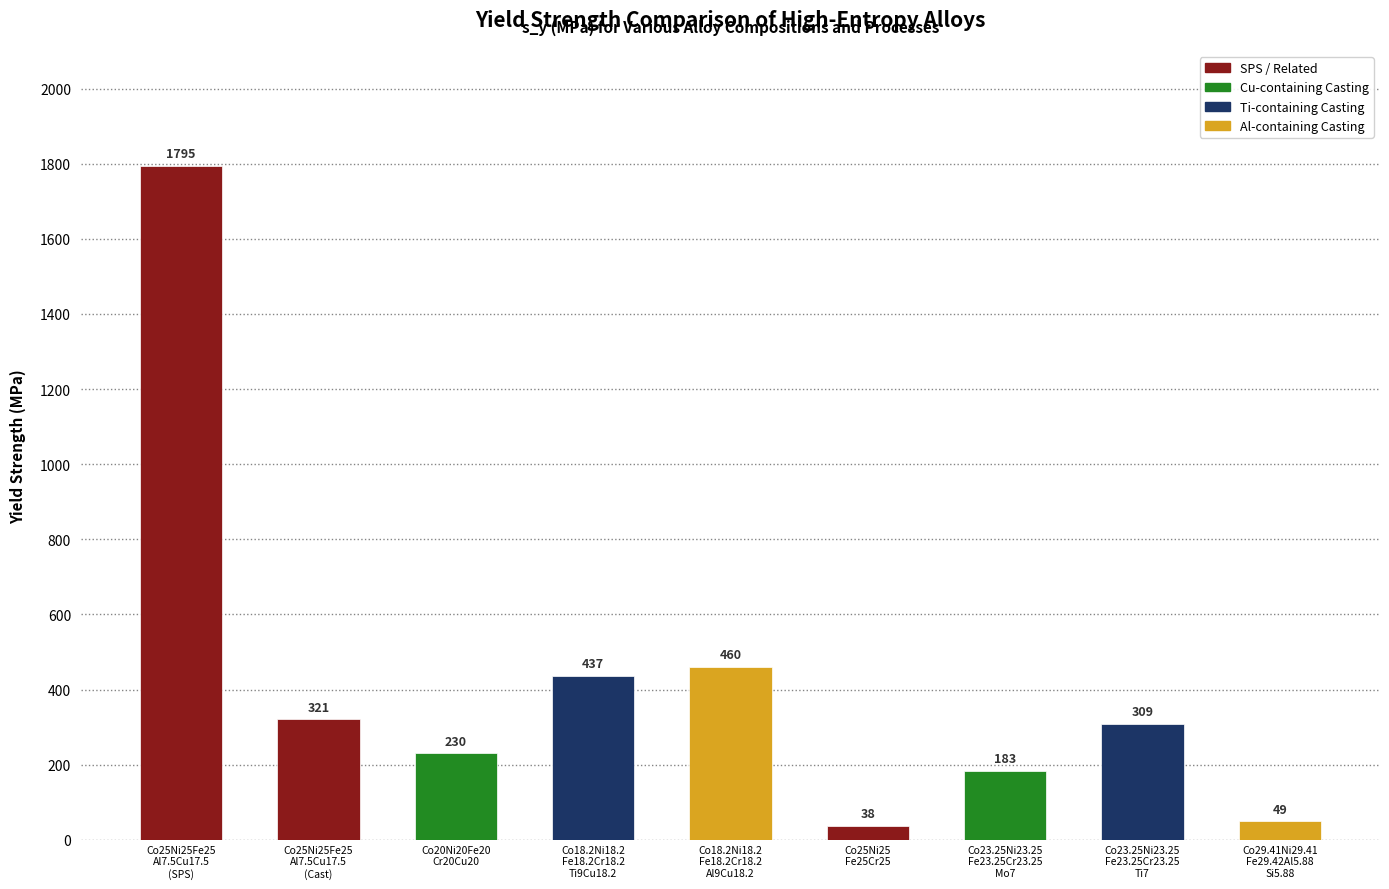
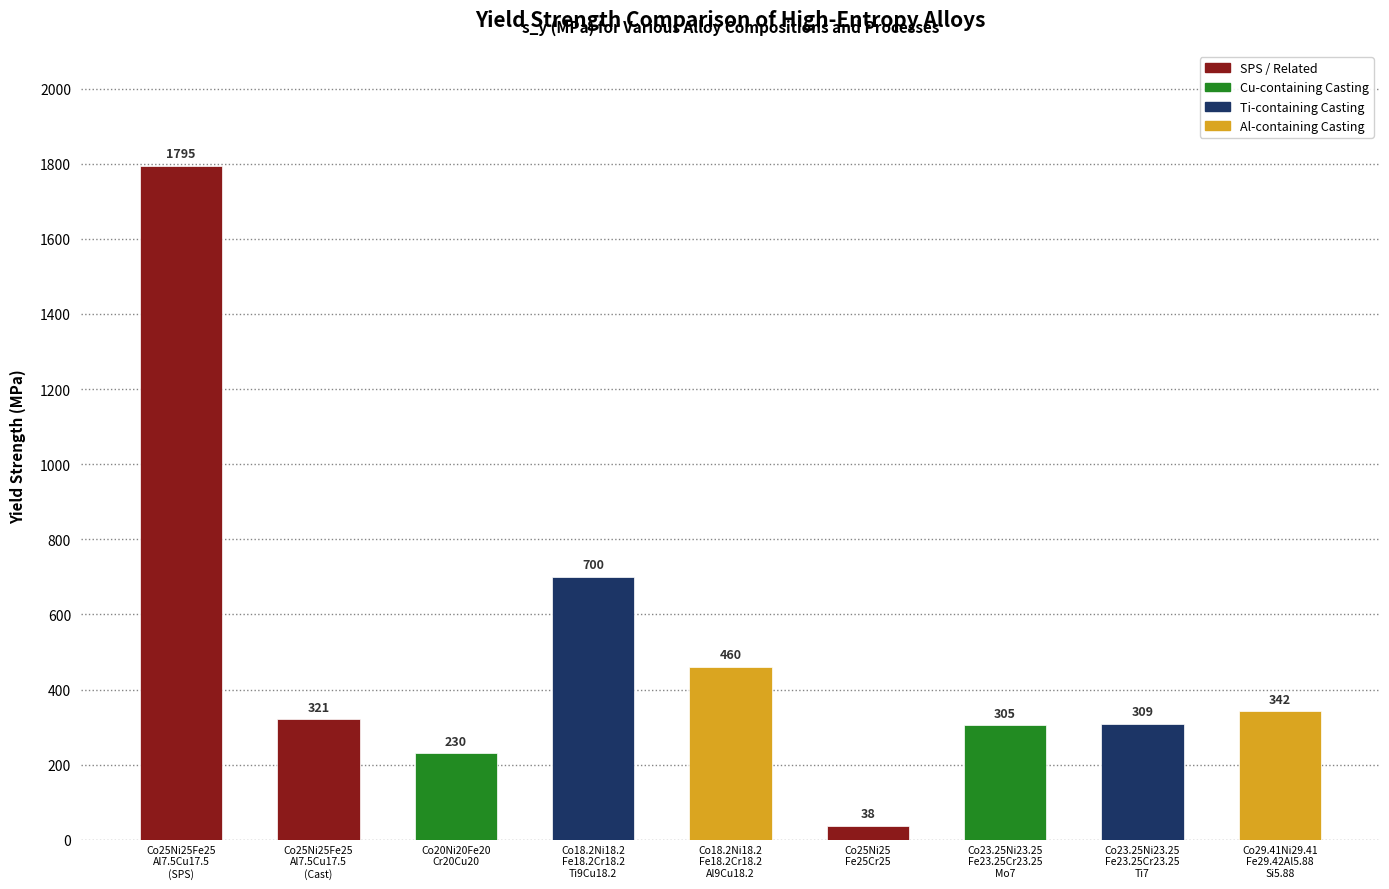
Co18.2Ni18.2 Fe18.2Cr18.2 Ti9Cu18.2: 437 -> 700
Co23.25Ni23.25 Fe23.25Cr23.25 Mo7: 183 -> 305
Co29.41Ni29.41 Fe29.42Al5.88 Si5.88: 49 -> 342
